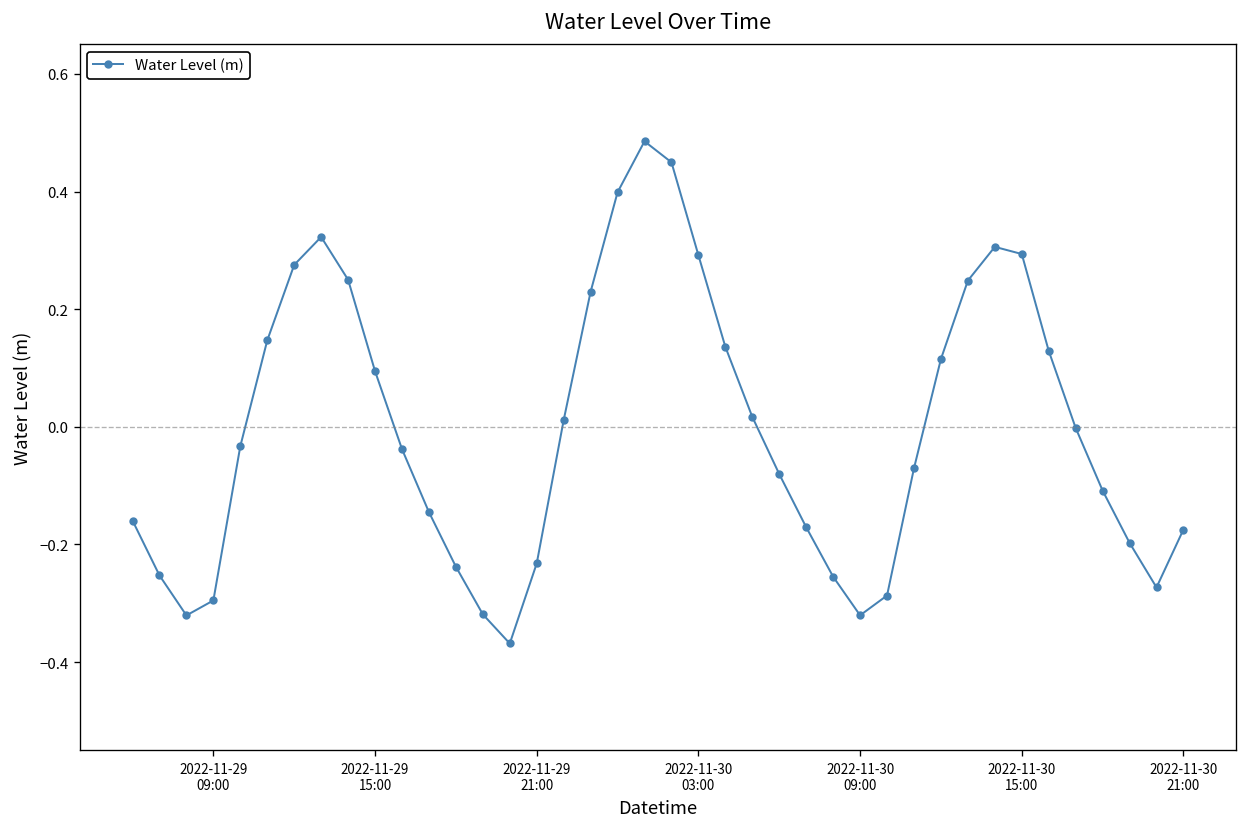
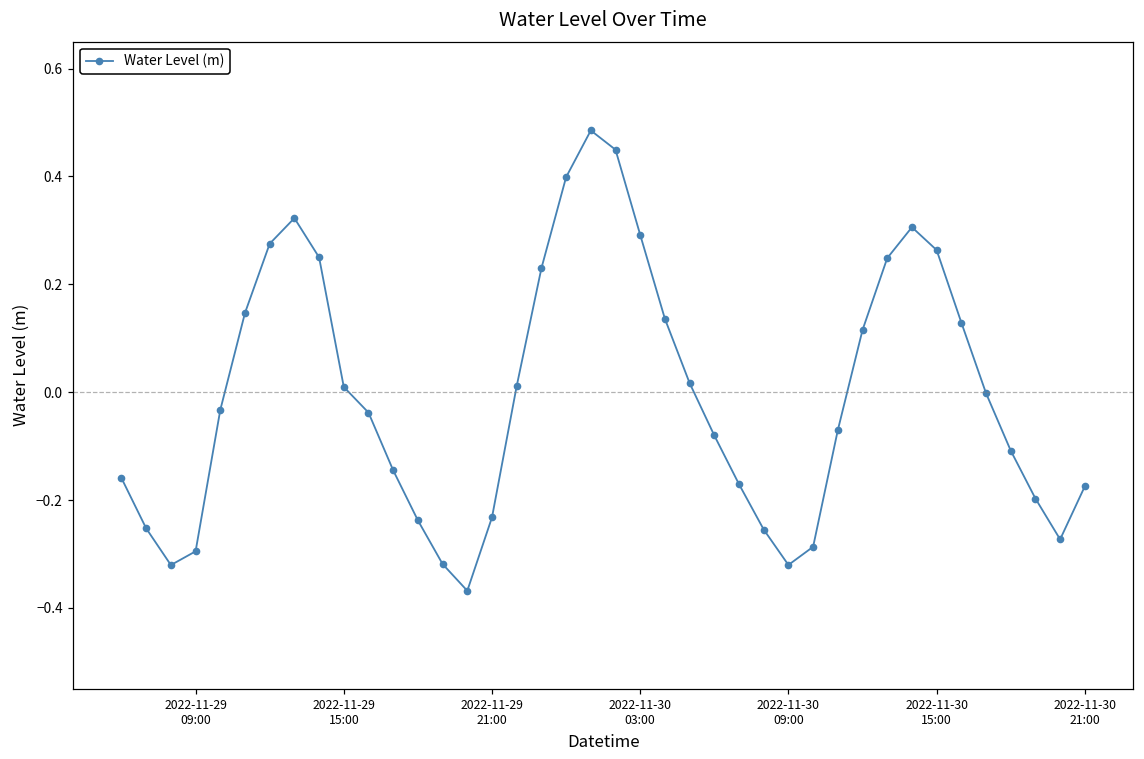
2022-11-29 15:00: 0.09 -> 0.01
2022-11-30 15:00: 0.29 -> 0.26
